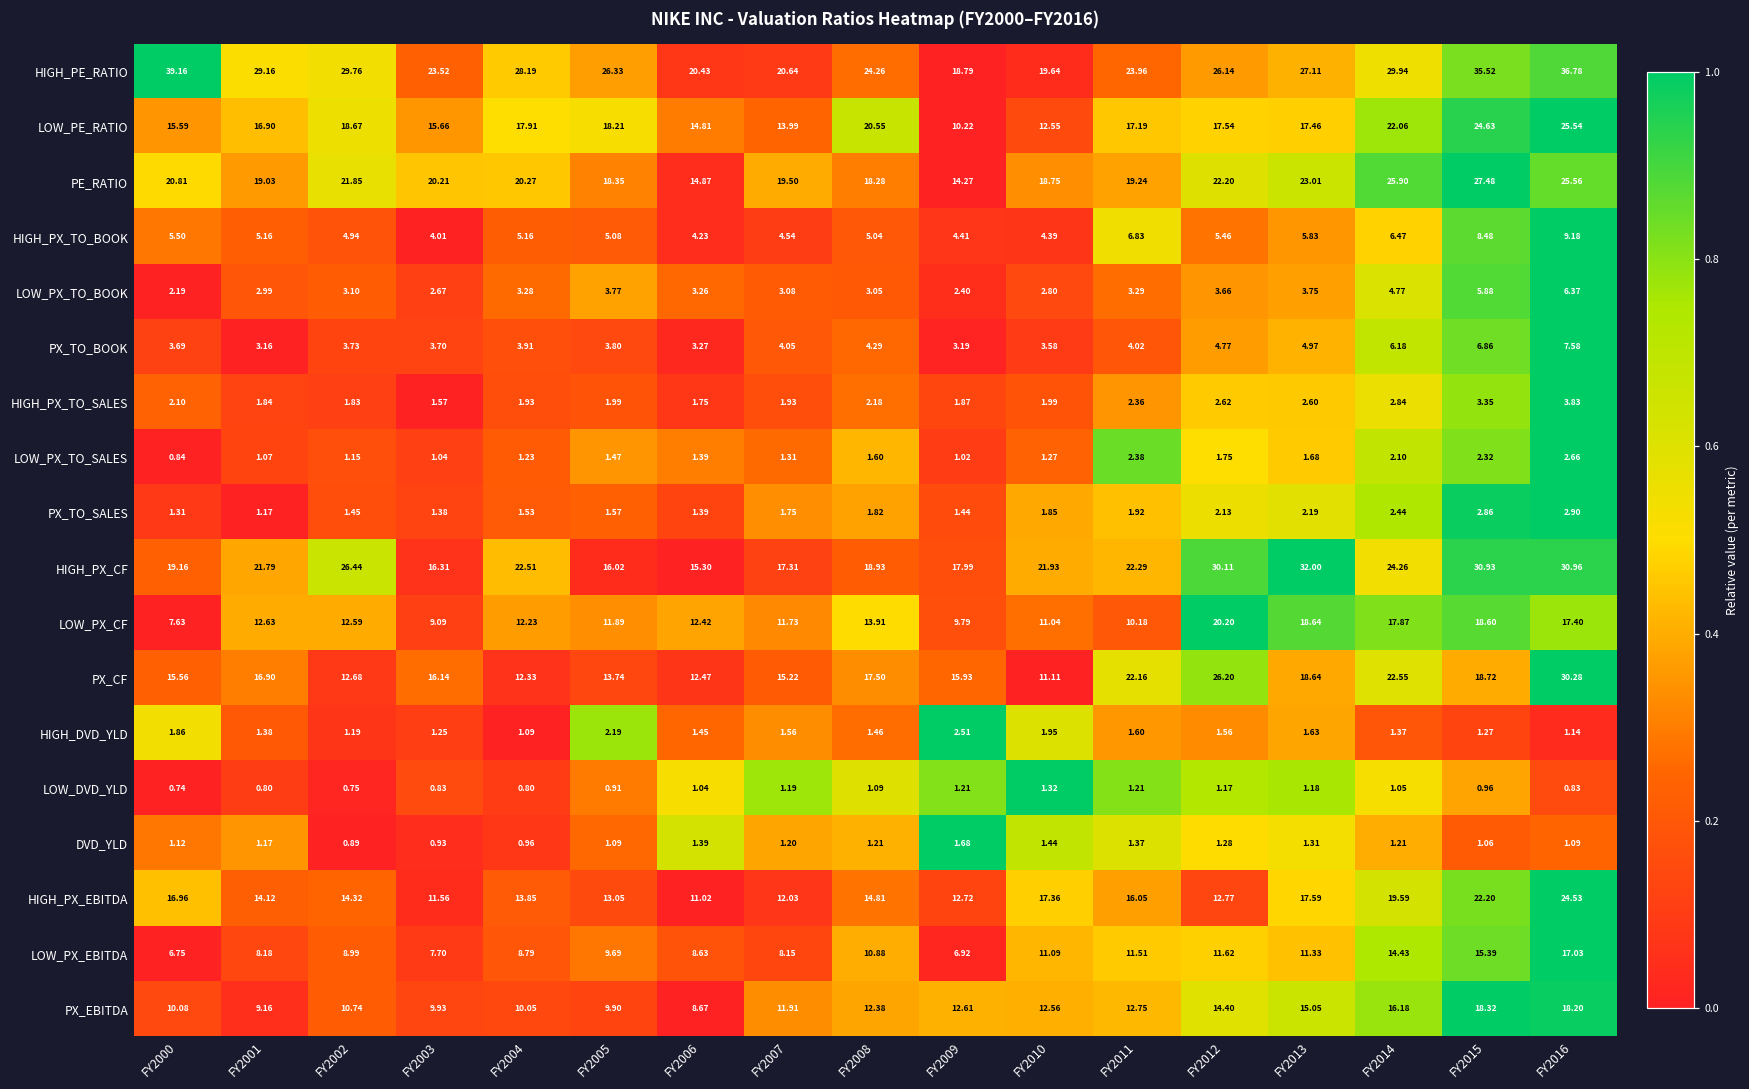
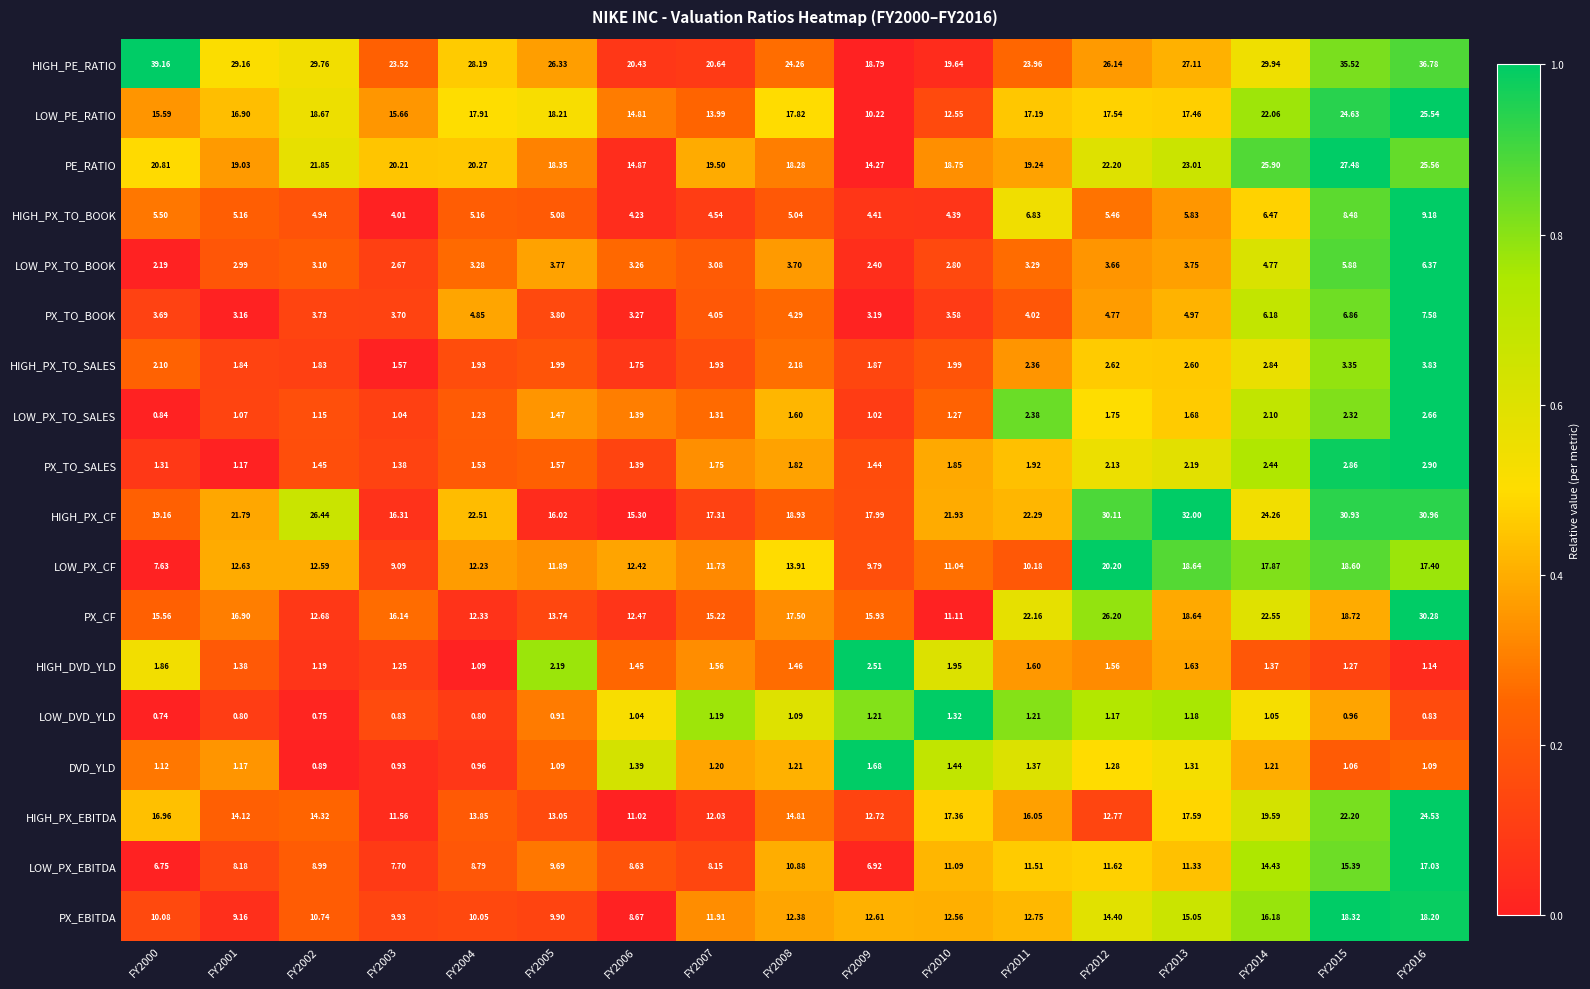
LOW_PE_RATIO, FY2008: 20.55 -> 17.82
LOW_PX_TO_BOOK, FY2008: 3.05 -> 3.70
PX_TO_BOOK, FY2004: 3.91 -> 4.85
